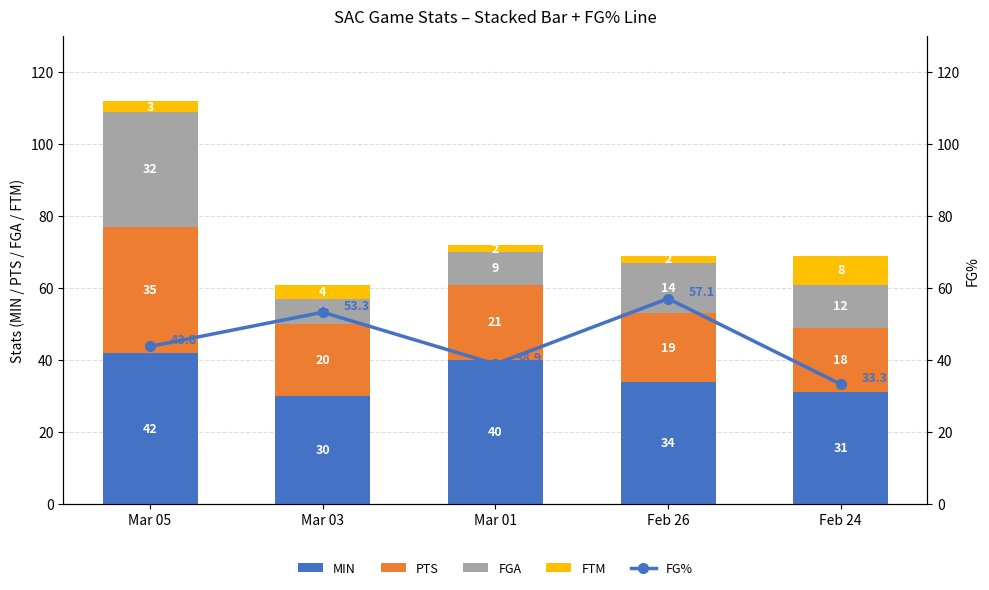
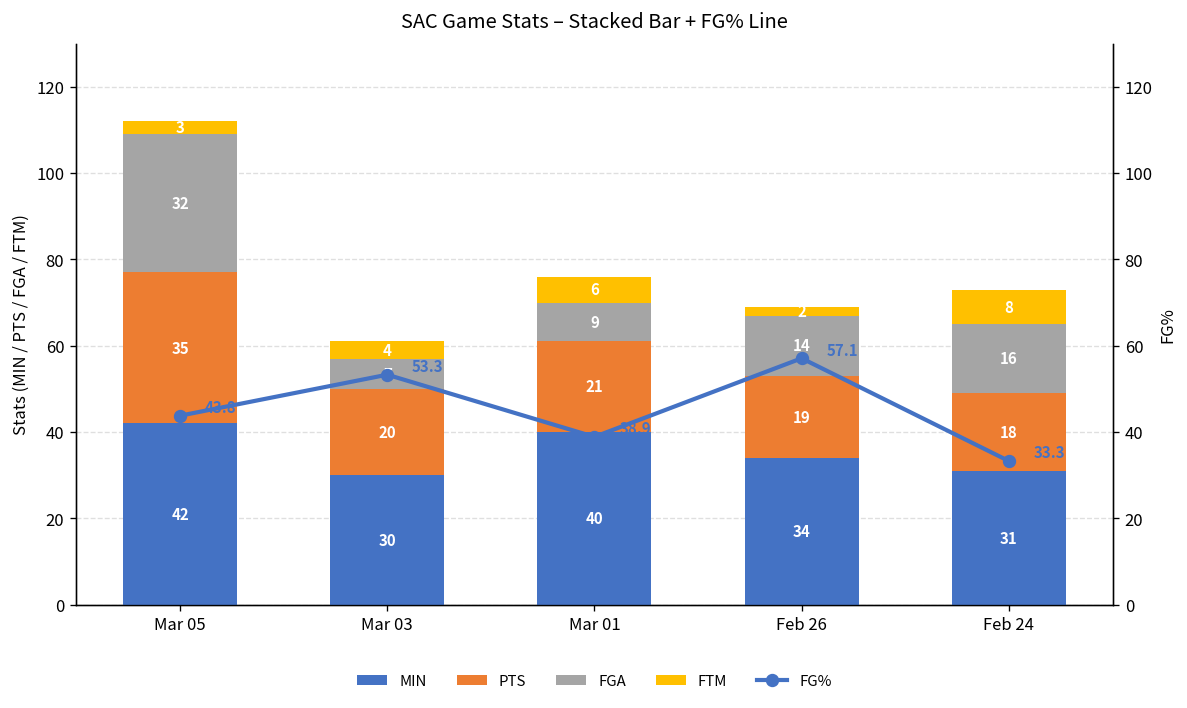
FTM, Mar 01: 2 -> 6
FGA, Feb 24: 12 -> 16
